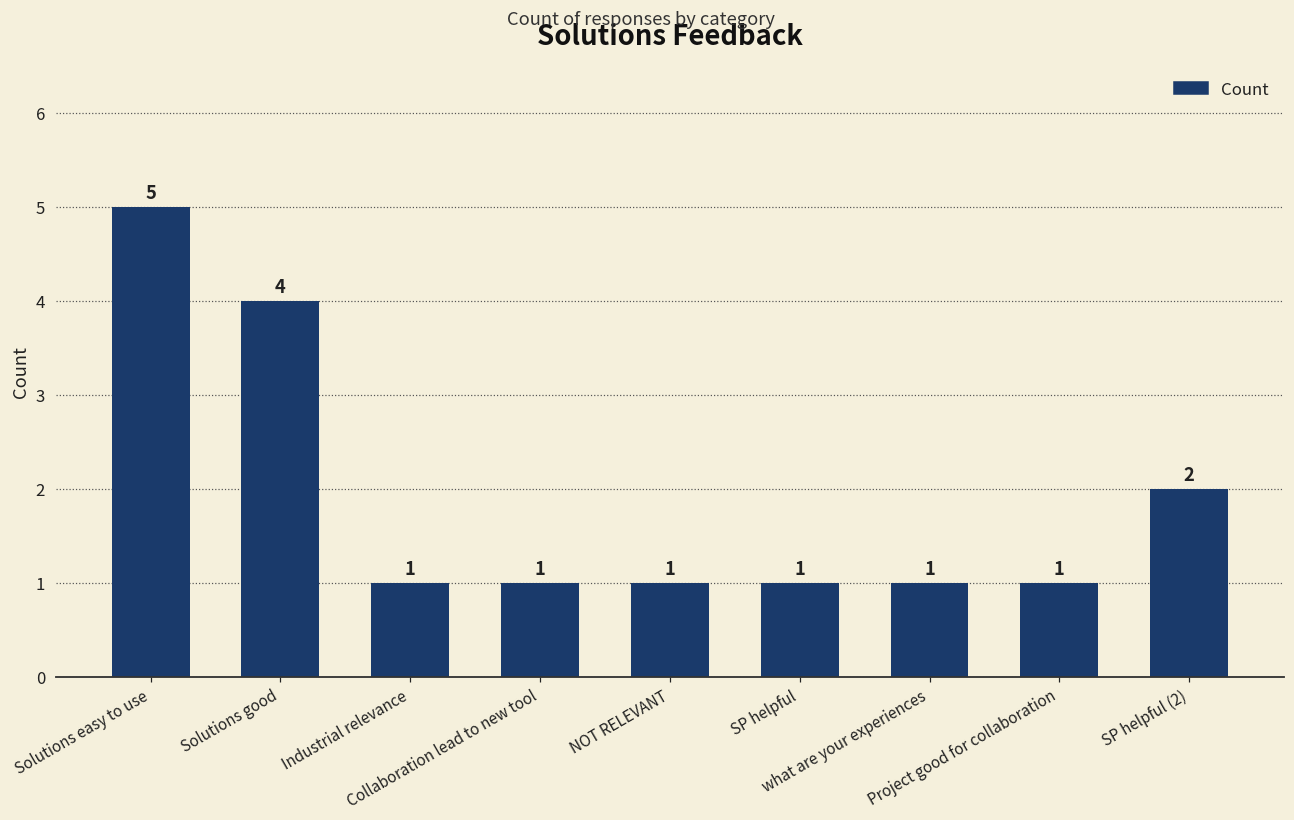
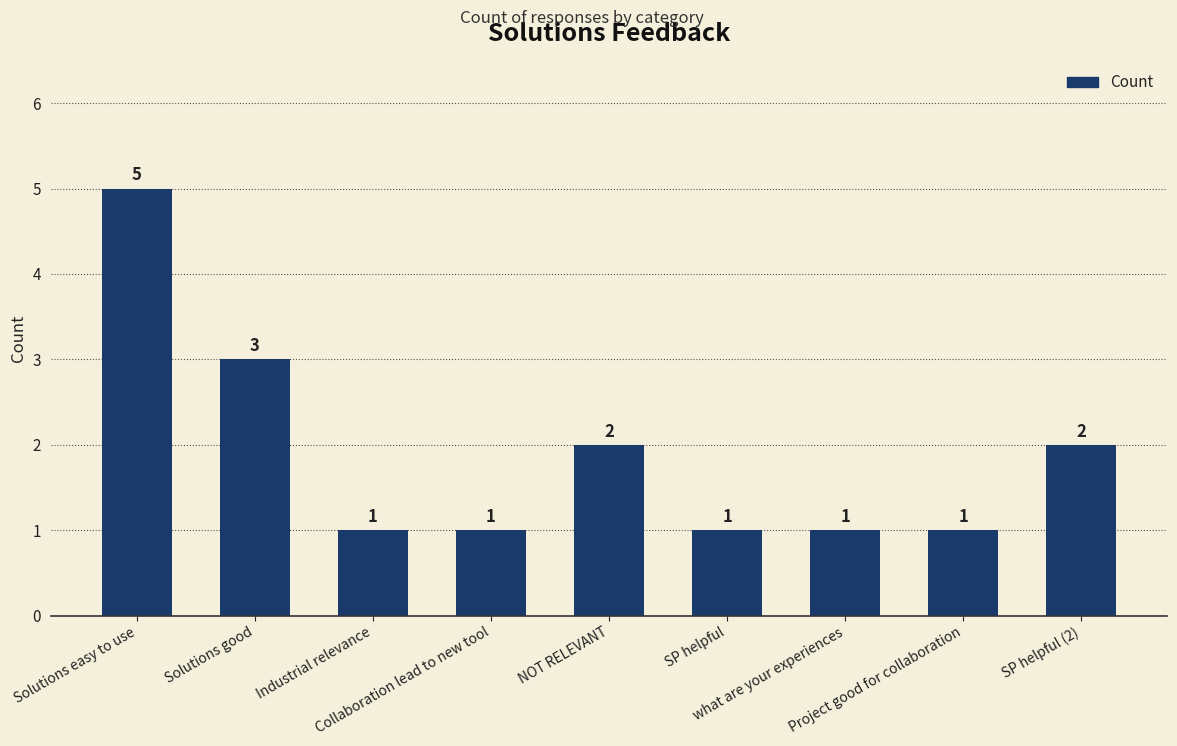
Solutions good: 4 -> 3
NOT RELEVANT: 1 -> 2
